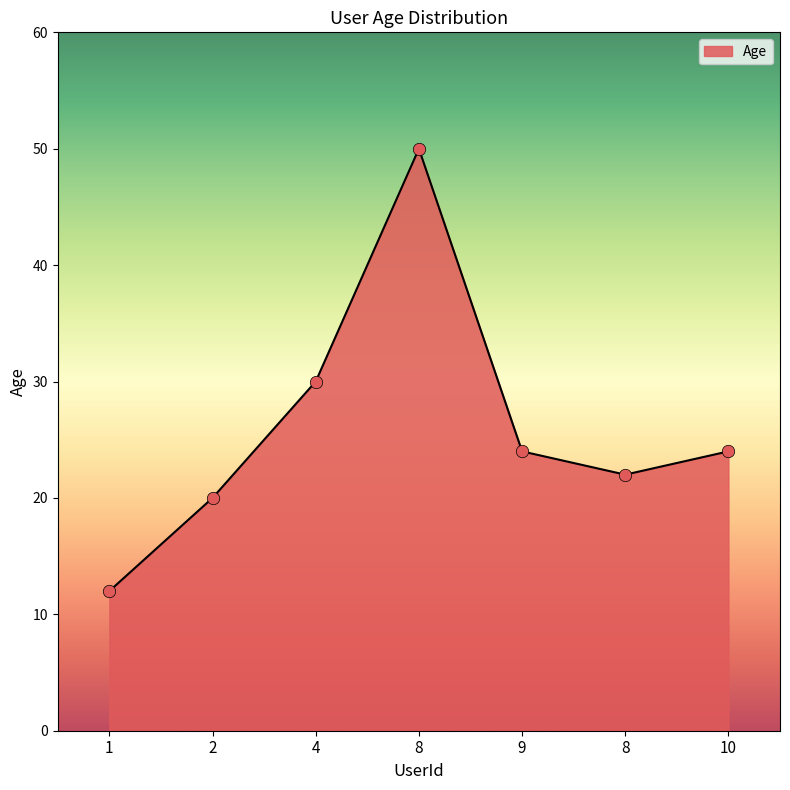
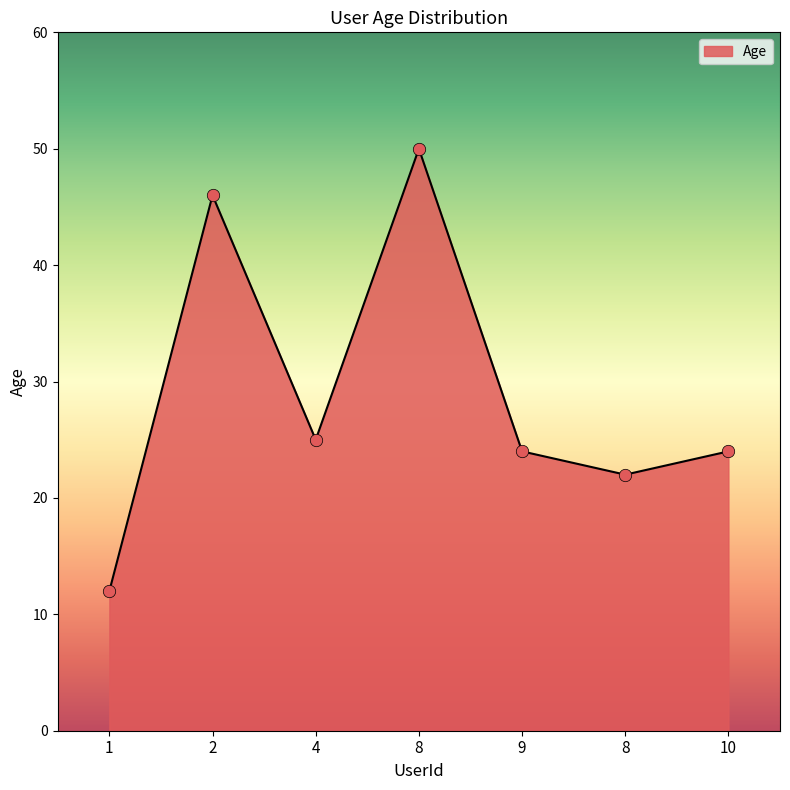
2: 20 -> 46
4: 30 -> 25
